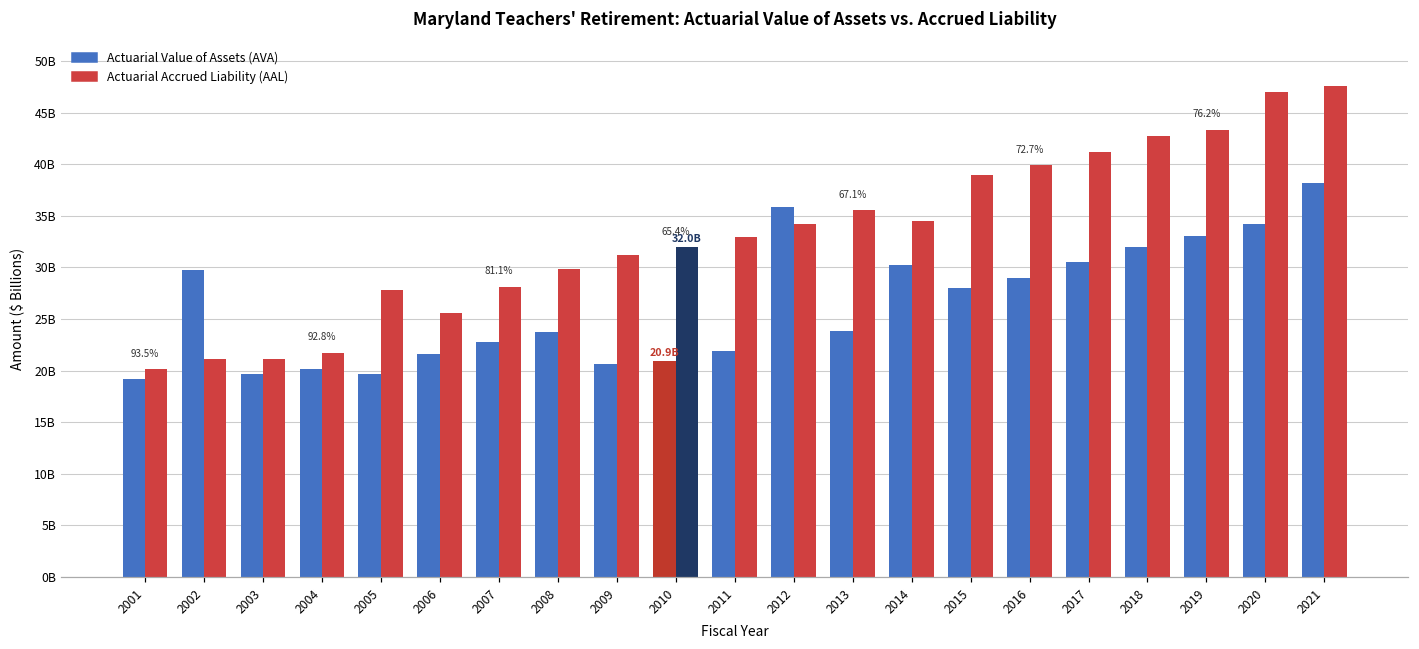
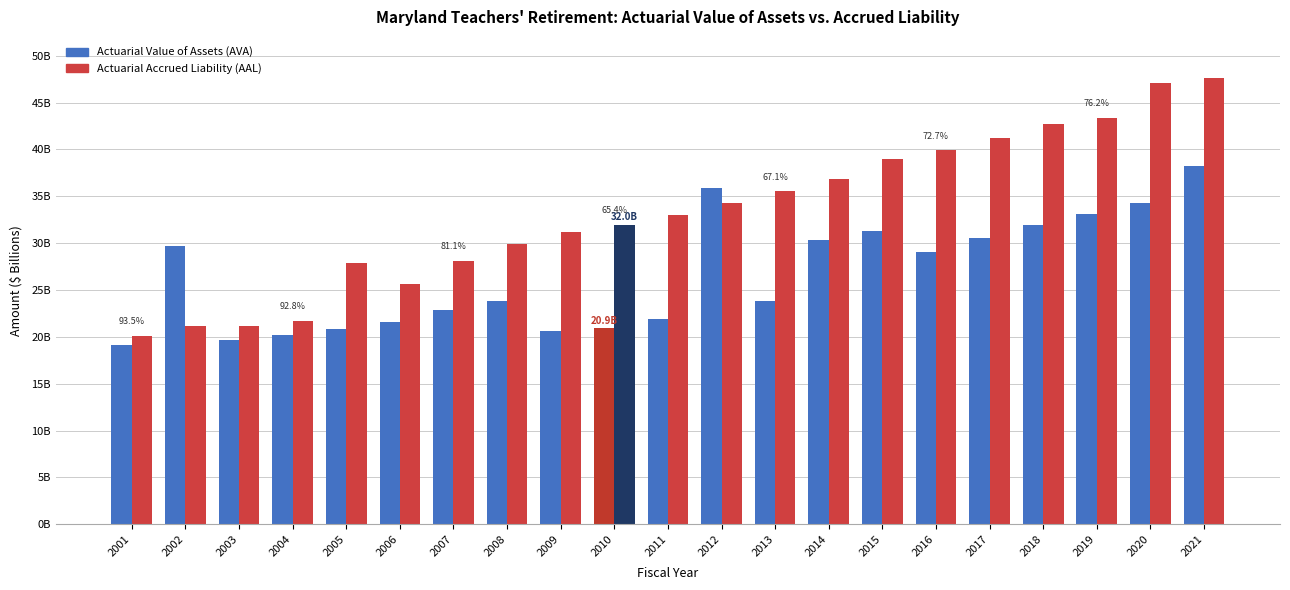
Actuarial Value of Assets (AVA), 2005: 20000000000 -> 21000000000
Actuarial Accrued Liability (AAL), 2014: 34000000000 -> 37000000000
Actuarial Value of Assets (AVA), 2015: 28000000000 -> 31000000000
